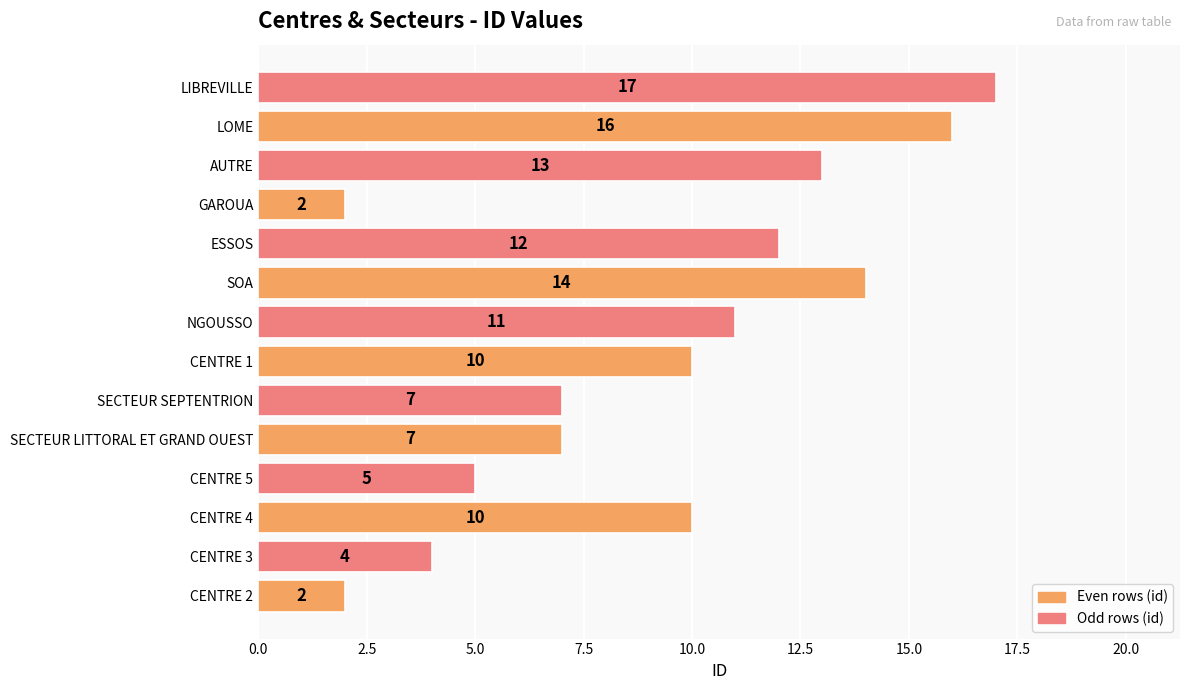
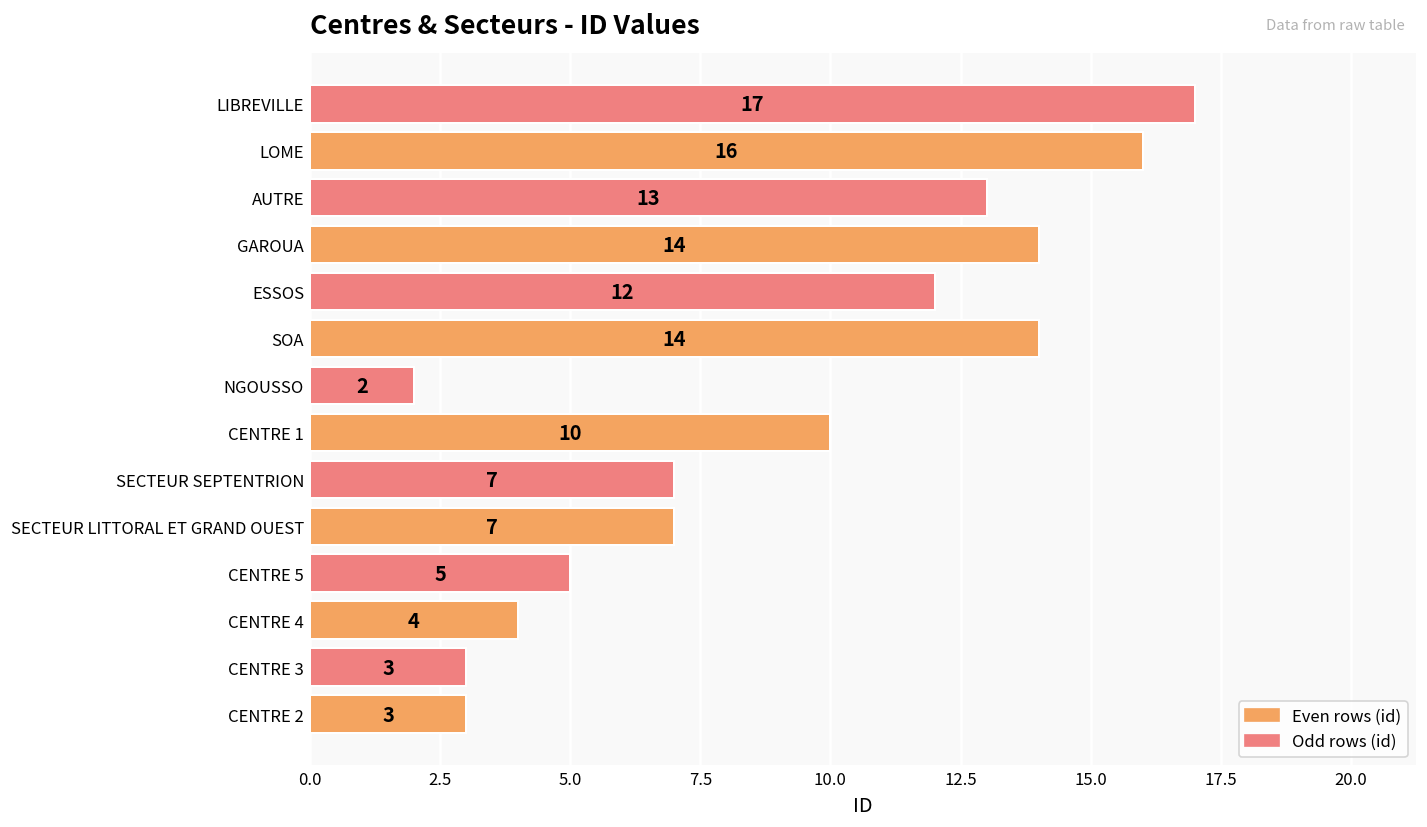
GAROUA: 2 -> 14
NGOUSSO: 11 -> 2
CENTRE 4: 10 -> 4
CENTRE 3: 4 -> 3
CENTRE 2: 2 -> 3
